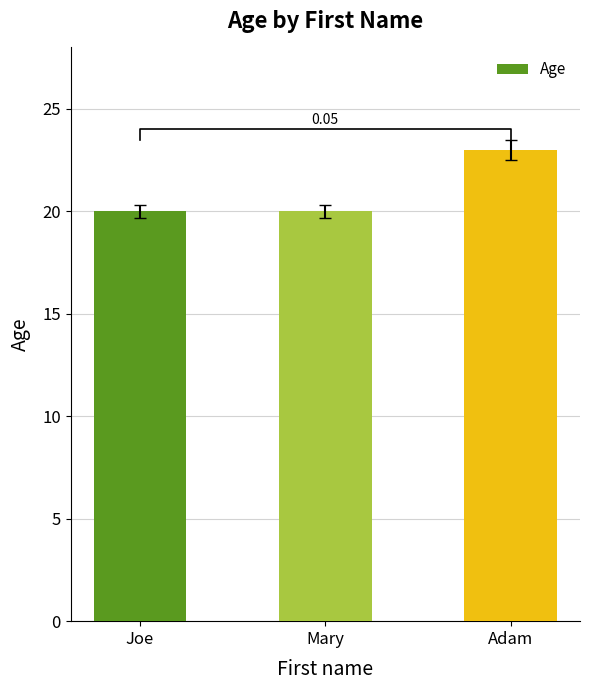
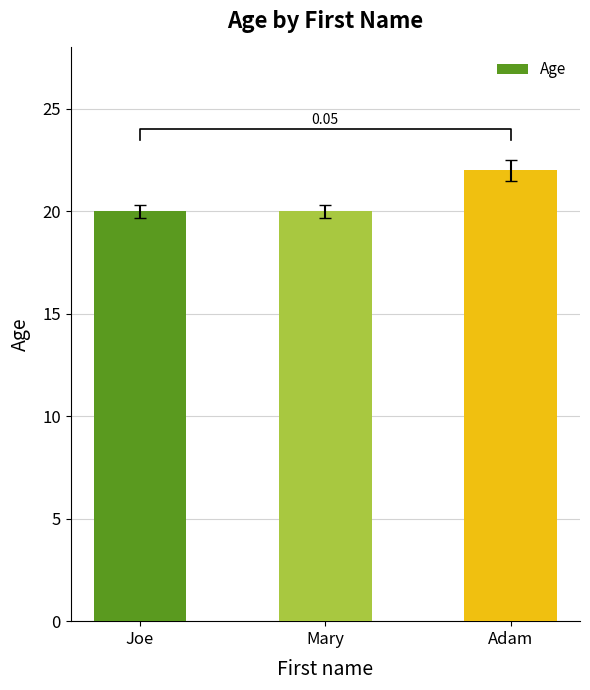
Age, Adam: 23 -> 22
